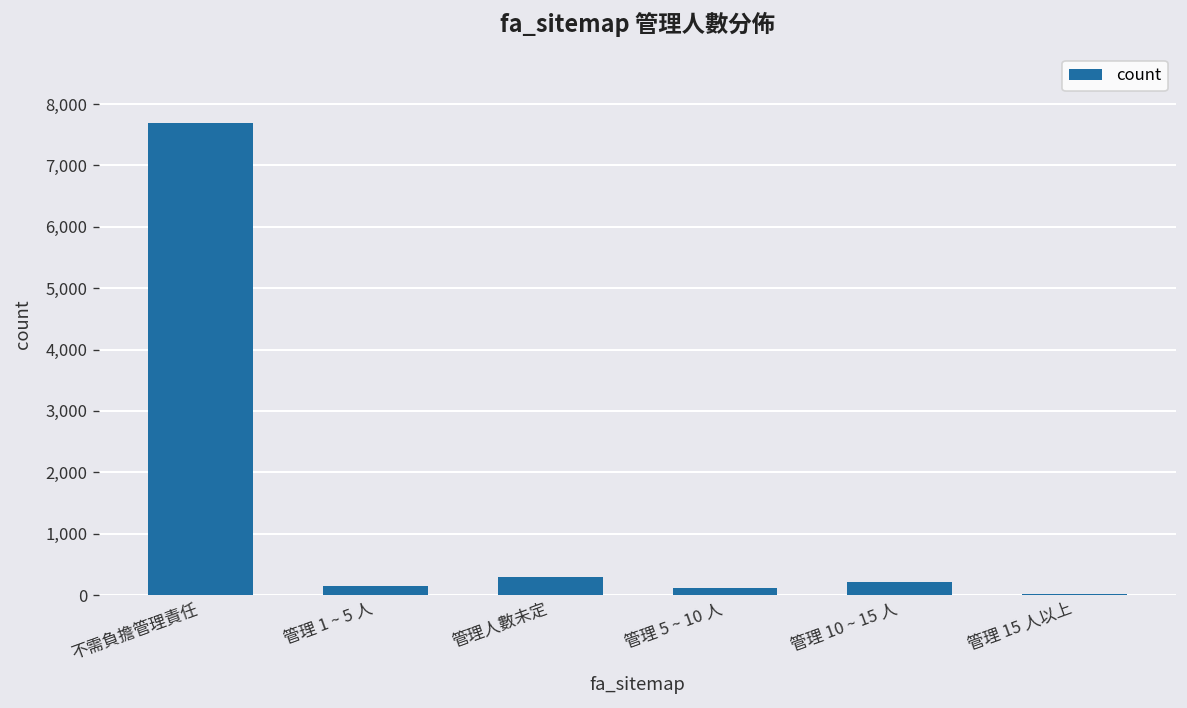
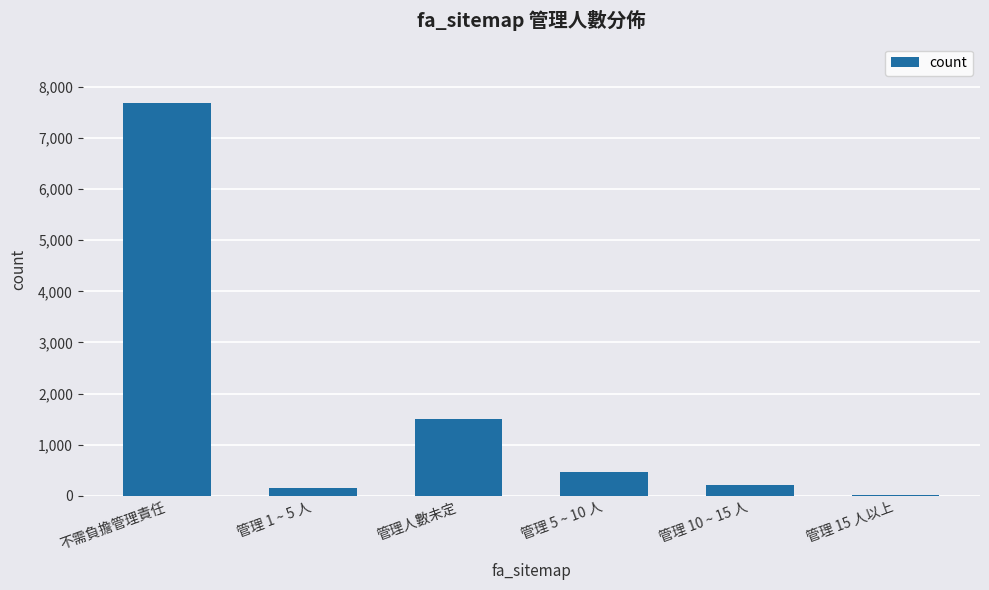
管理人數未定: 300 -> 1,500
管理 5 ~ 10 人: 100 -> 500
